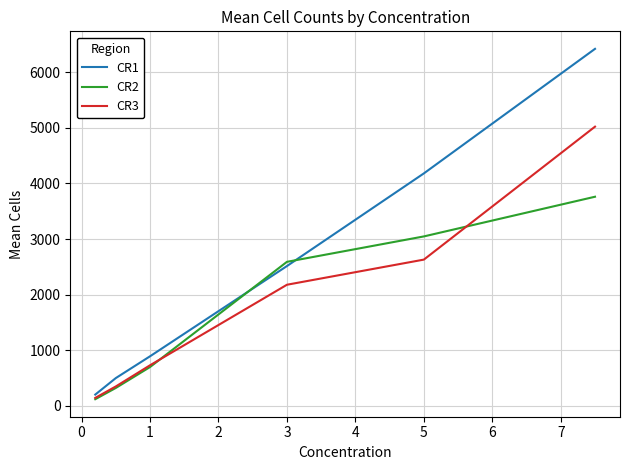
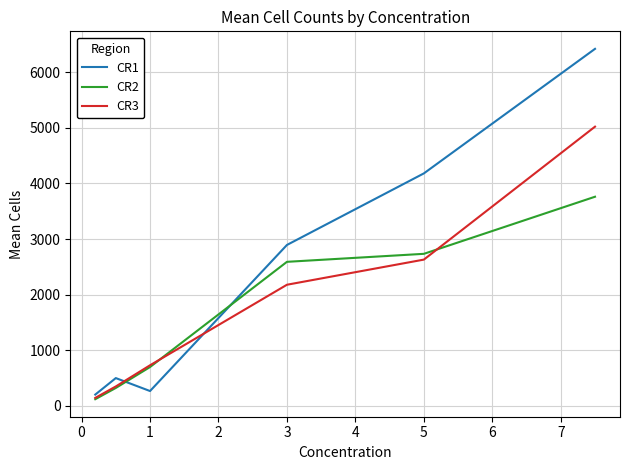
CR1, 1: 900 -> 300
CR1, 3: 2500 -> 2900
CR2, 5: 3000 -> 2700
